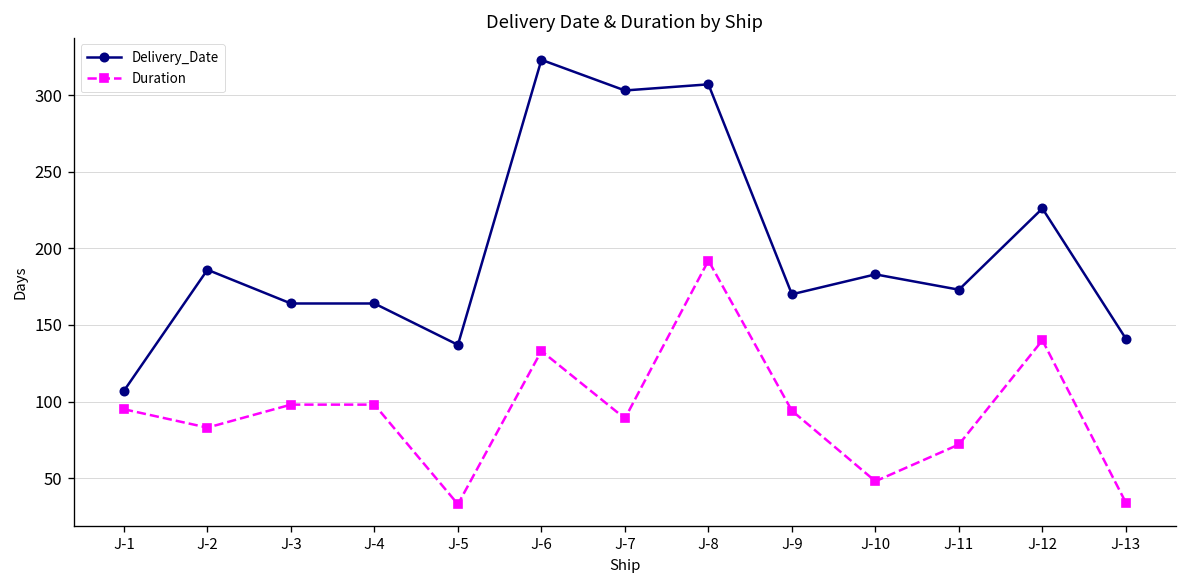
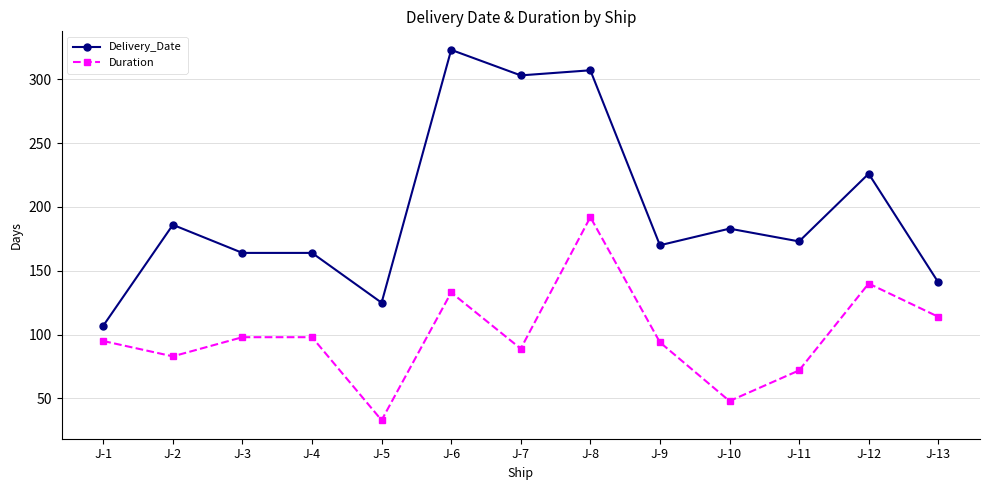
Delivery_Date, J-5: 137 -> 125
Duration, J-13: 34 -> 114
